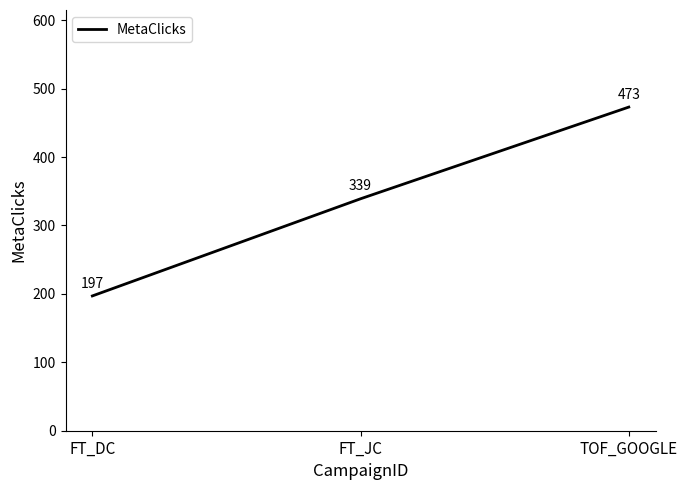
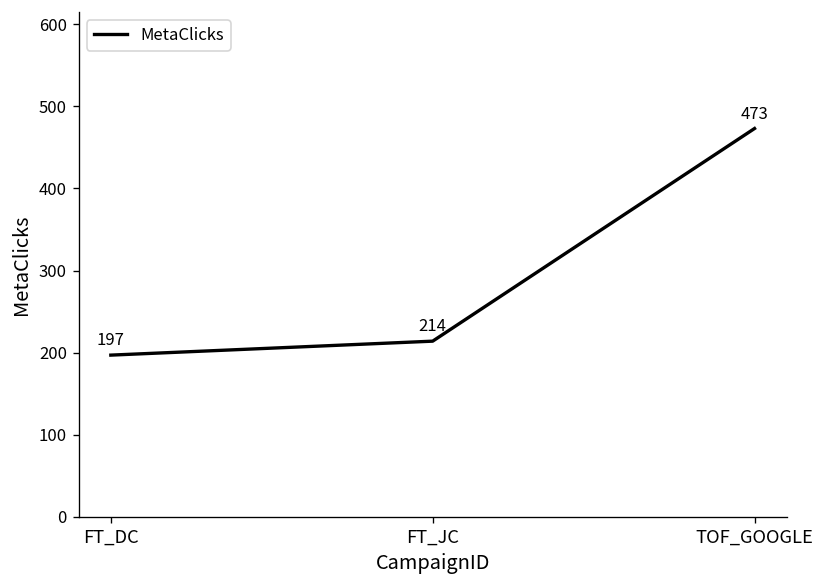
FT_JC: 339 -> 214
